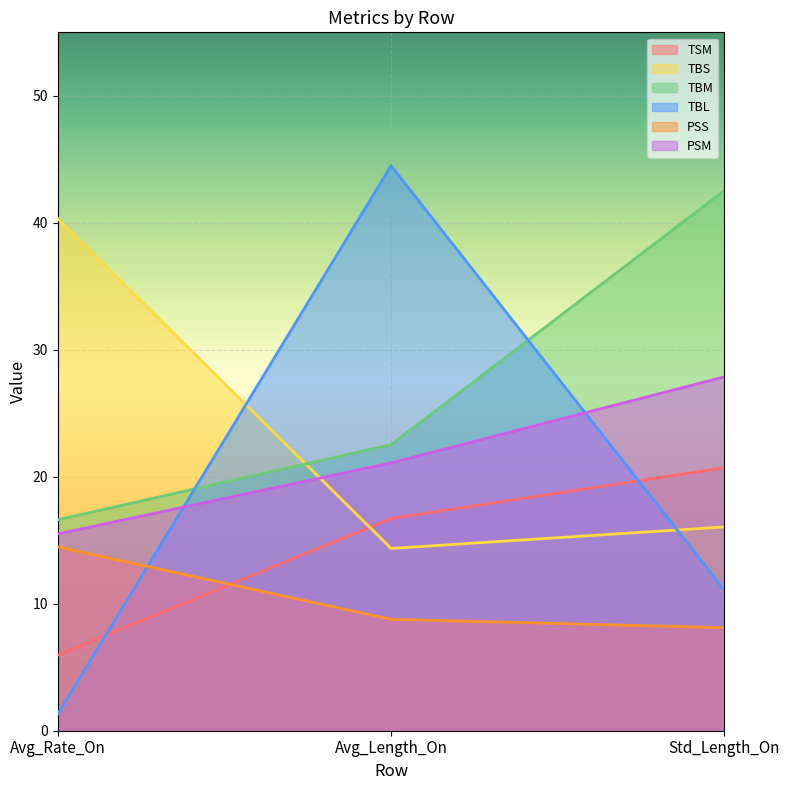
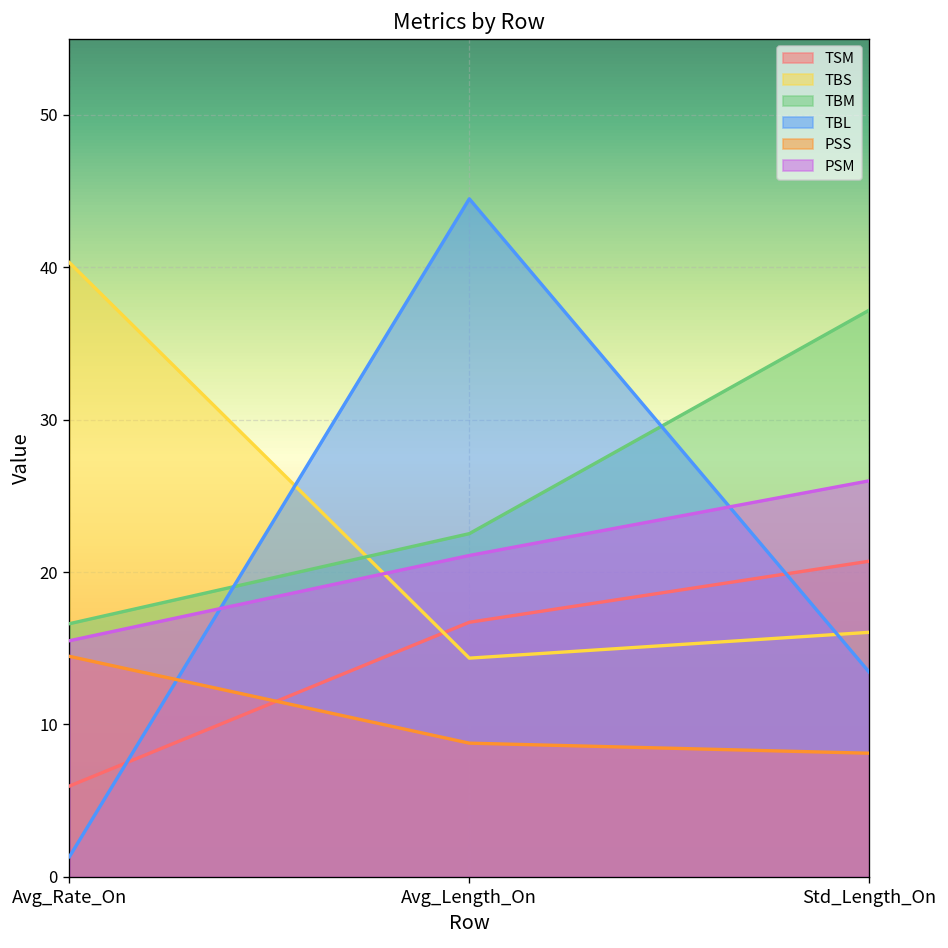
TBM, Std_Length_On: 42.5 -> 37.2
TBL, Std_Length_On: 11.1 -> 13.4
PSM, Std_Length_On: 27.9 -> 26.0
